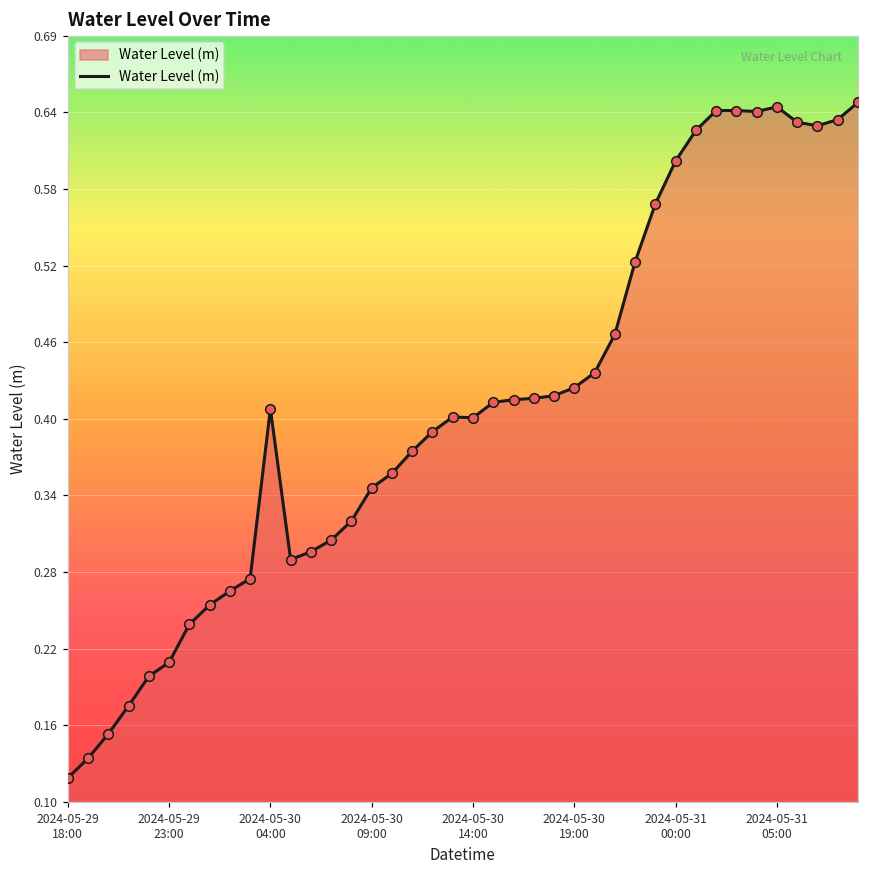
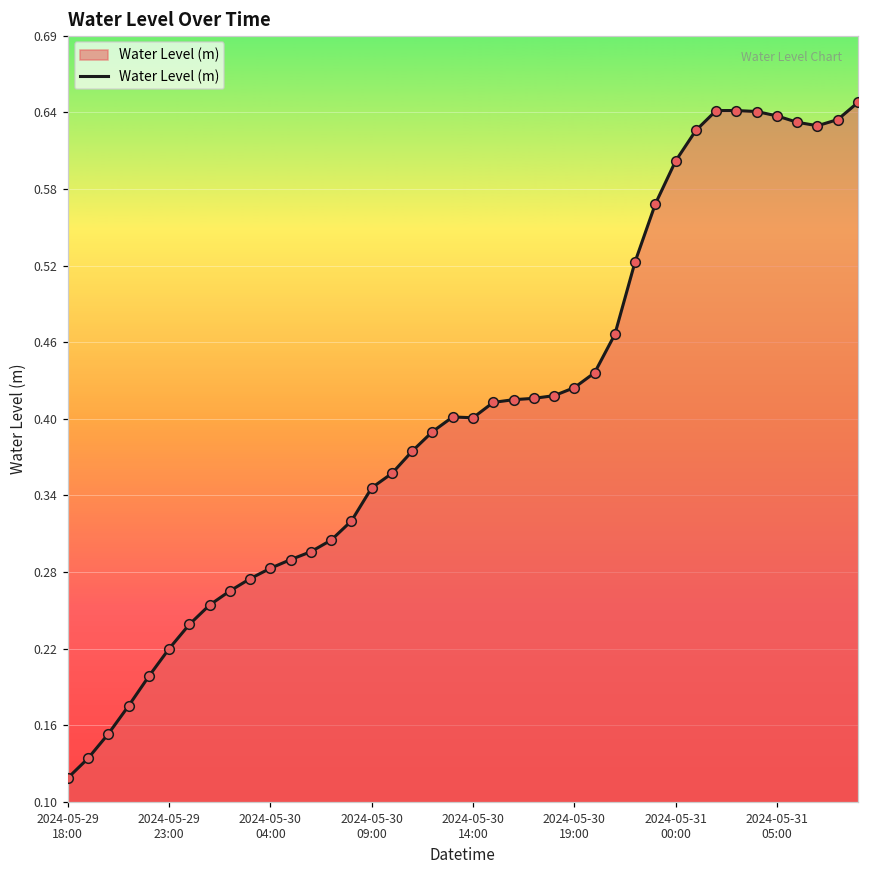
2024-05-29 23:00: 0.212 -> 0.222
2024-05-30 04:00: 0.407 -> 0.284
2024-05-31 05:00: 0.639 -> 0.632
